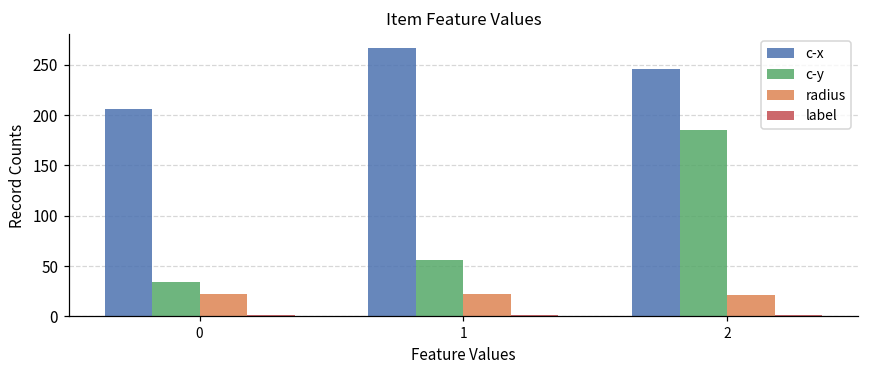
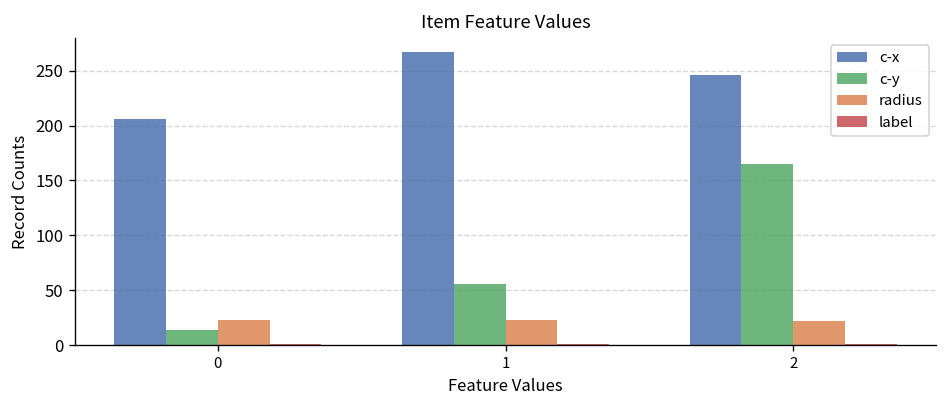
c-y, 0: 30 -> 10
c-y, 2: 190 -> 170
